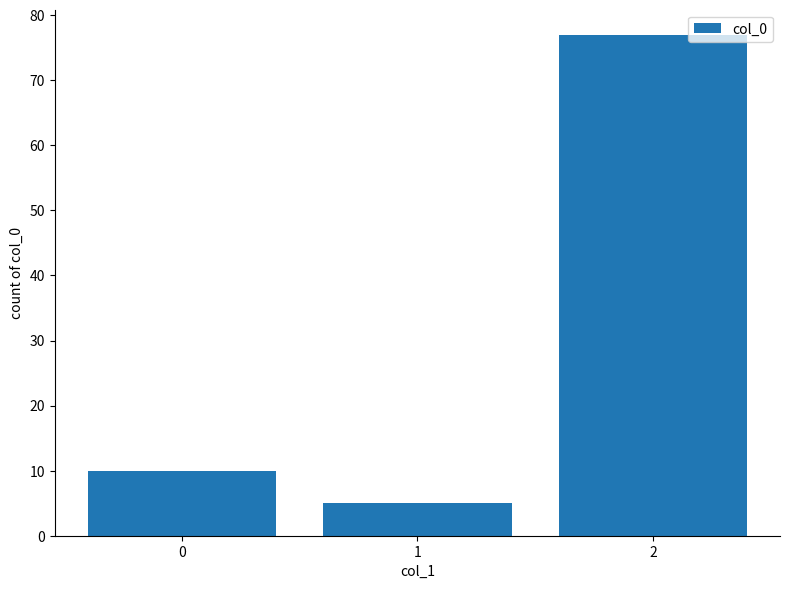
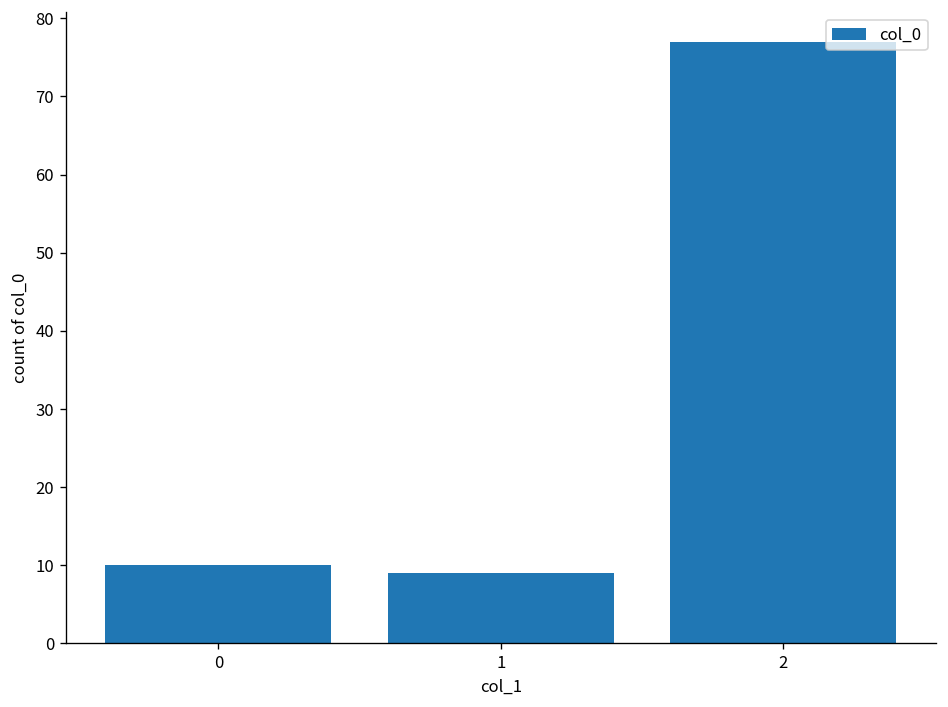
1: 5 -> 9
